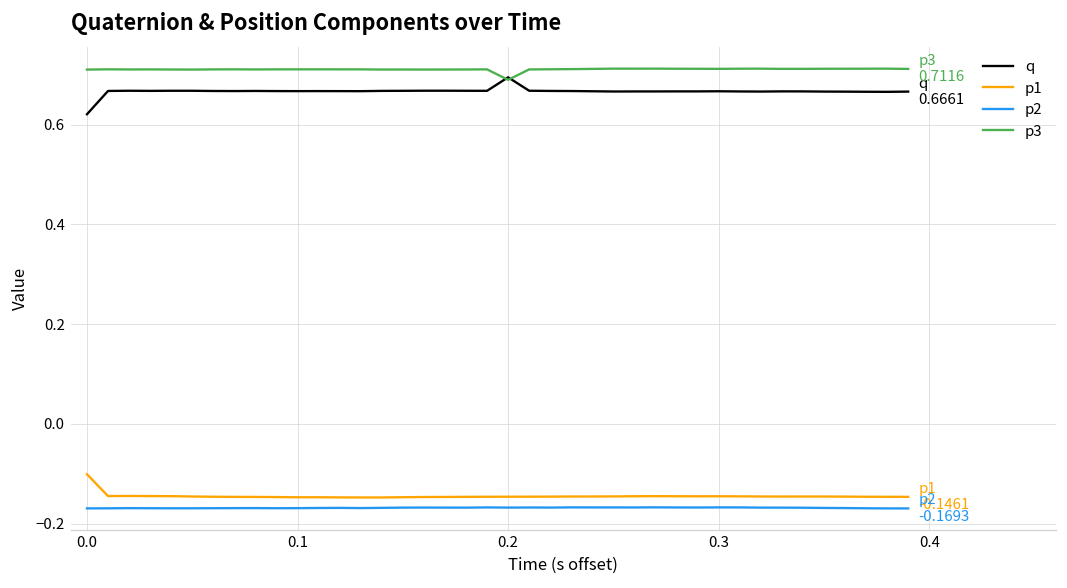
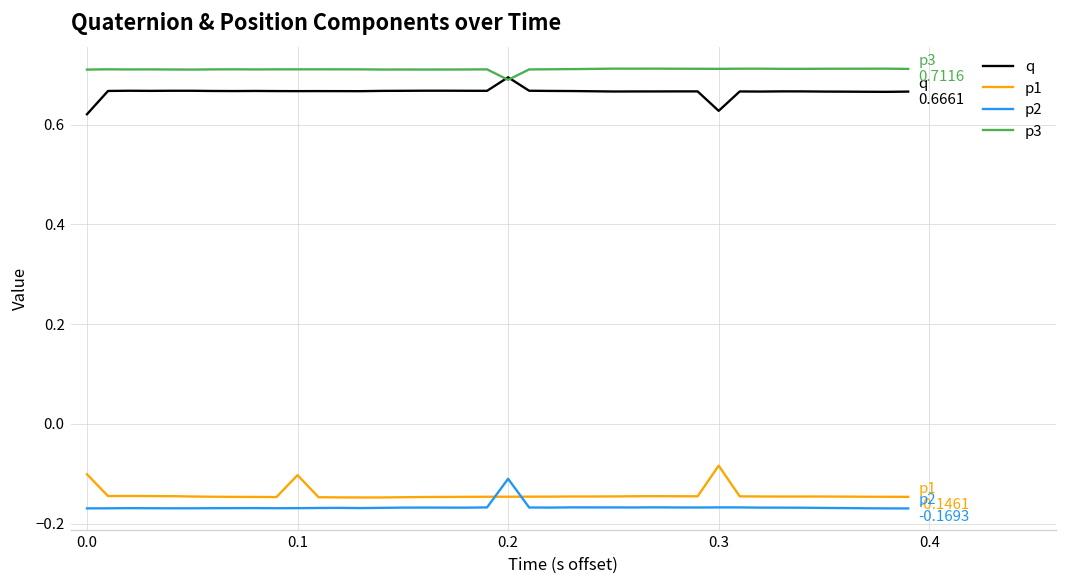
p1, 0.1: -0.15 -> -0.10
p2, 0.2: -0.17 -> -0.11
q, 0.3: 0.67 -> 0.63
p1, 0.3: -0.14 -> -0.08
